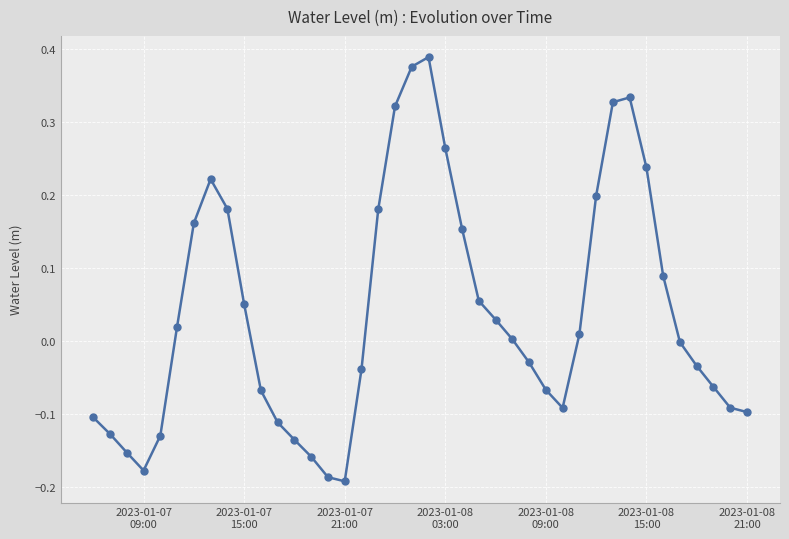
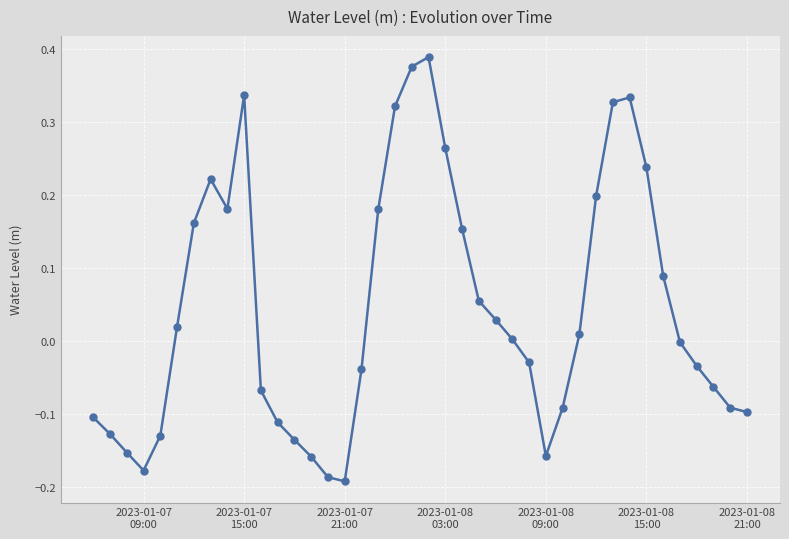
2023-01-07 15:00: 0.05 -> 0.34
2023-01-08 09:00: -0.07 -> -0.16
